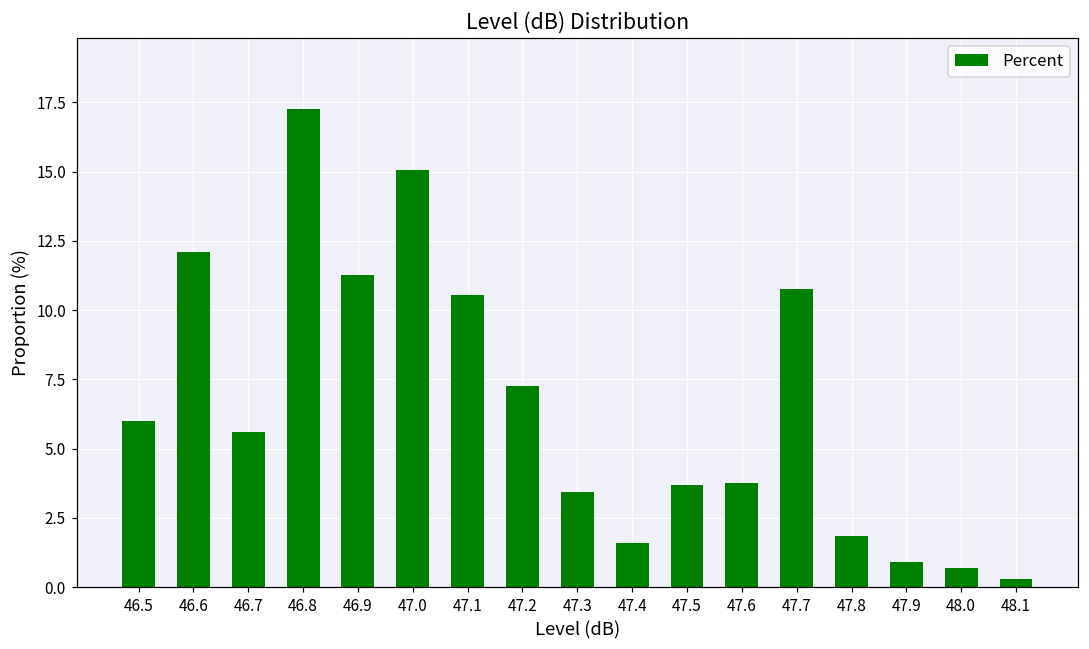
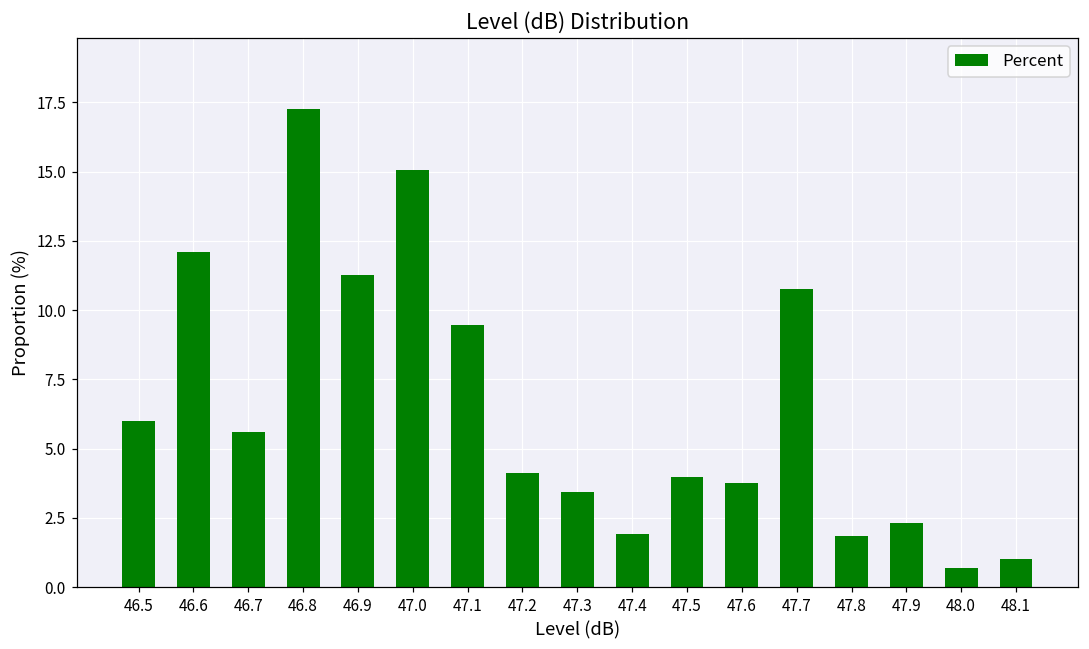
47.1: 10.5 -> 9.4
47.2: 7.2 -> 4.1
47.4: 1.6 -> 1.9
47.5: 3.7 -> 4.0
47.9: 0.9 -> 2.3
48.1: 0.3 -> 1.0
